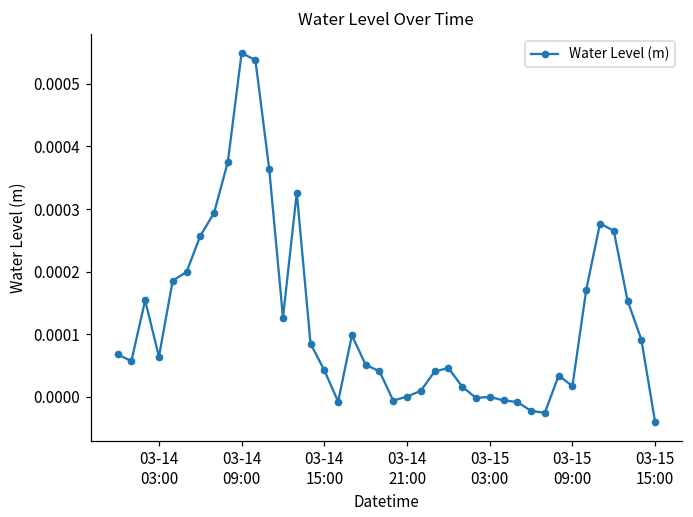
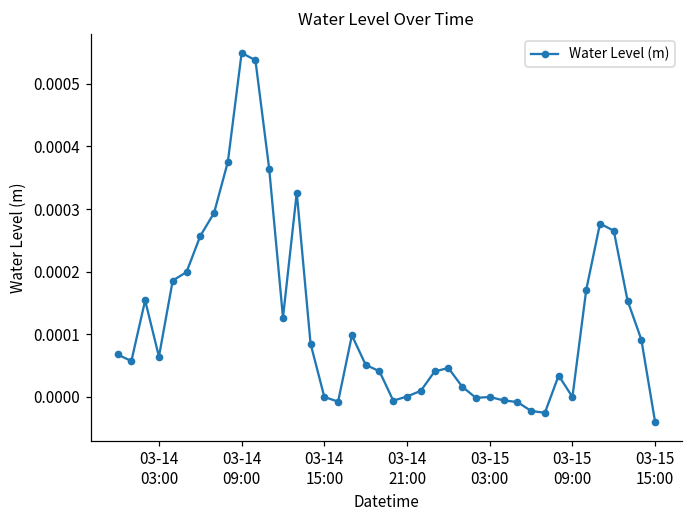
03-14 15:00: 0.00004 -> 0.00000
03-15 09:00: 0.00002 -> 0.00000
